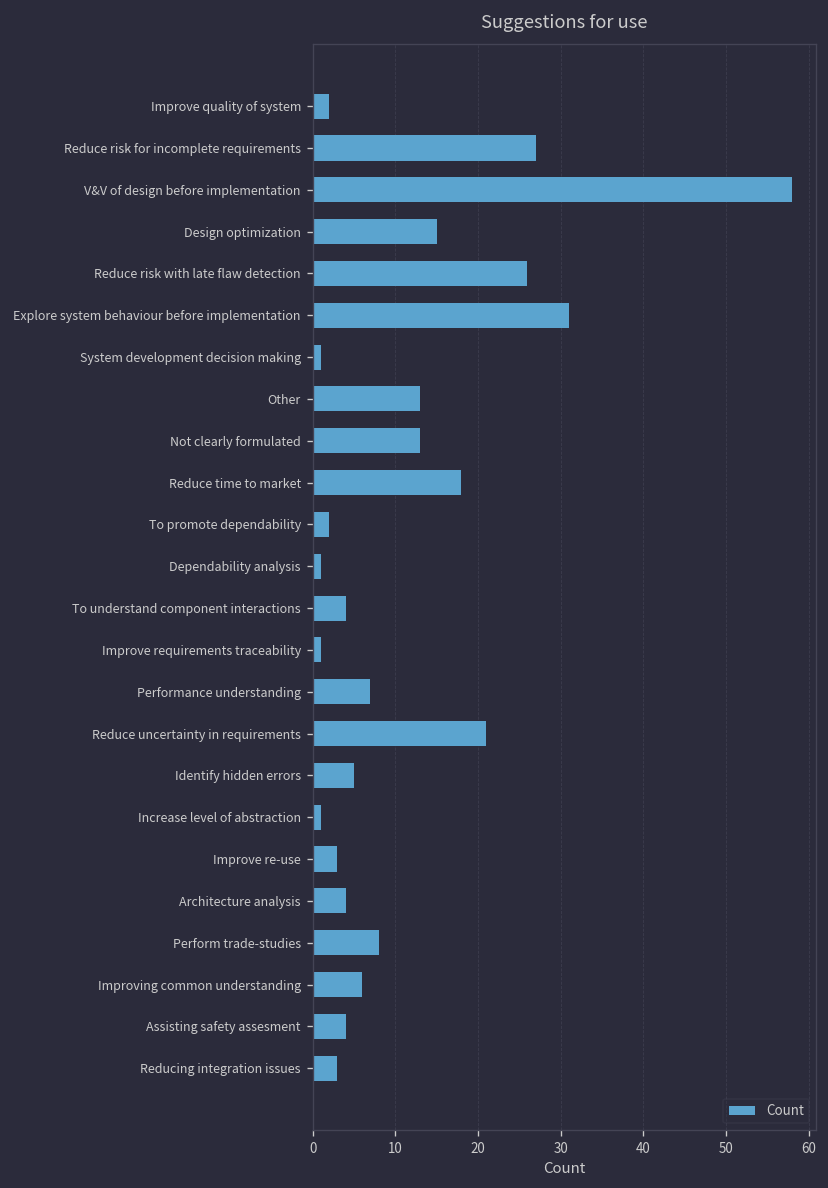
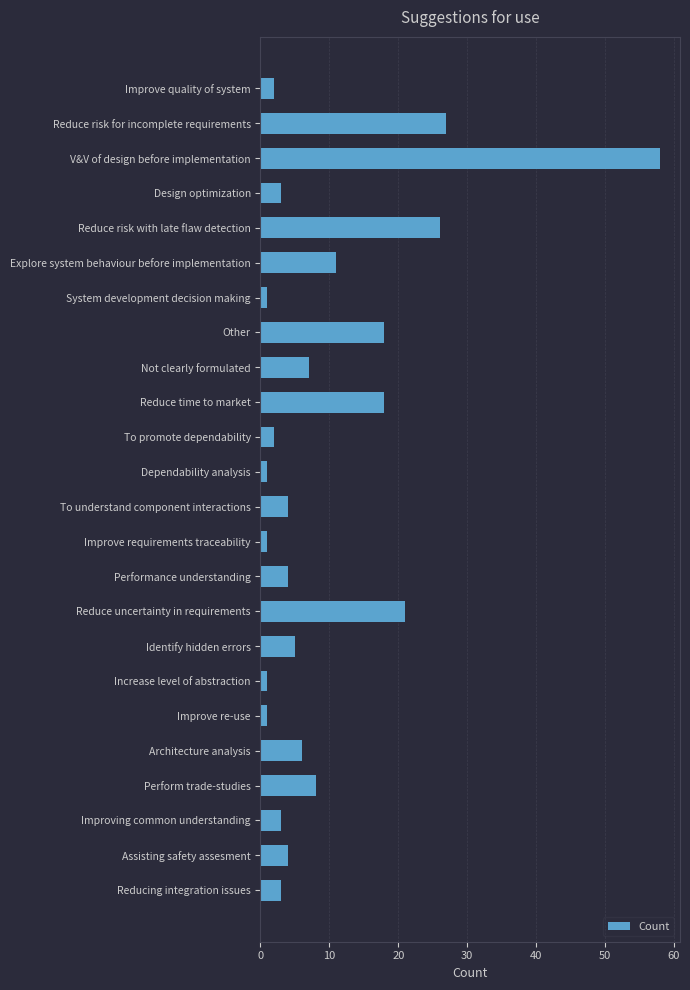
Design optimization: 15 -> 3
Explore system behaviour before implementation: 31 -> 11
Other: 13 -> 18
Not clearly formulated: 13 -> 7
Performance understanding: 7 -> 4
Improve re-use: 3 -> 1
Architecture analysis: 4 -> 6
Improving common understanding: 6 -> 3
